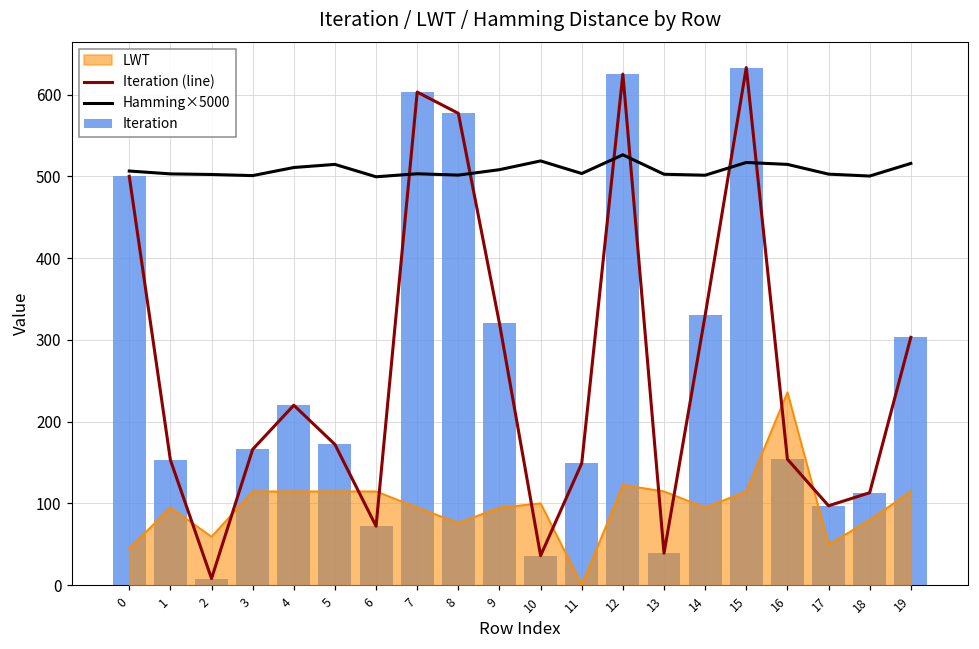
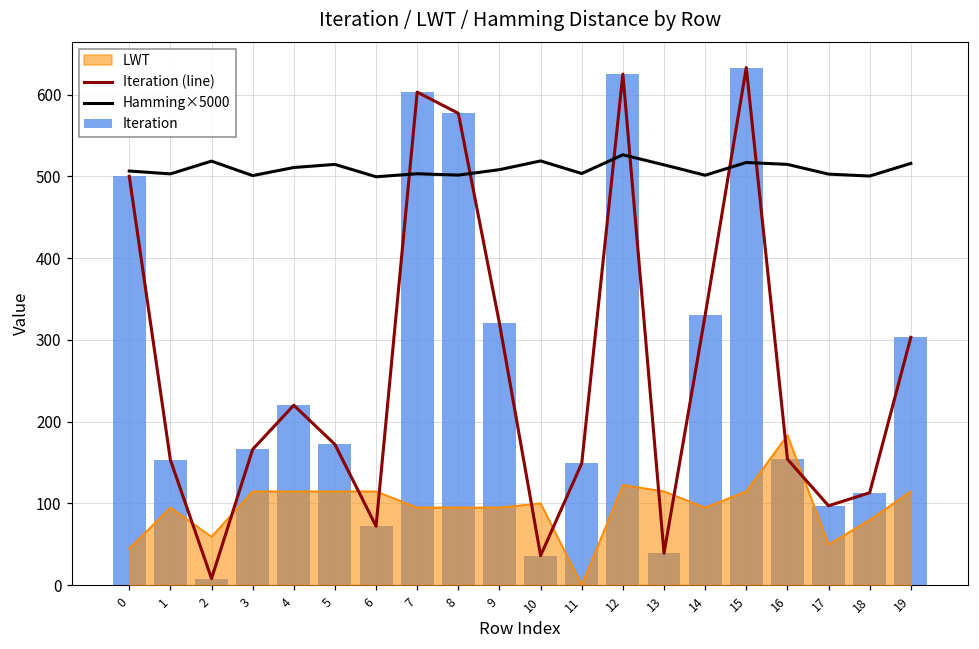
Hamming×5000, 2: 500 -> 520
LWT, 8: 80 -> 90
Hamming×5000, 13: 500 -> 510
LWT, 16: 240 -> 180
